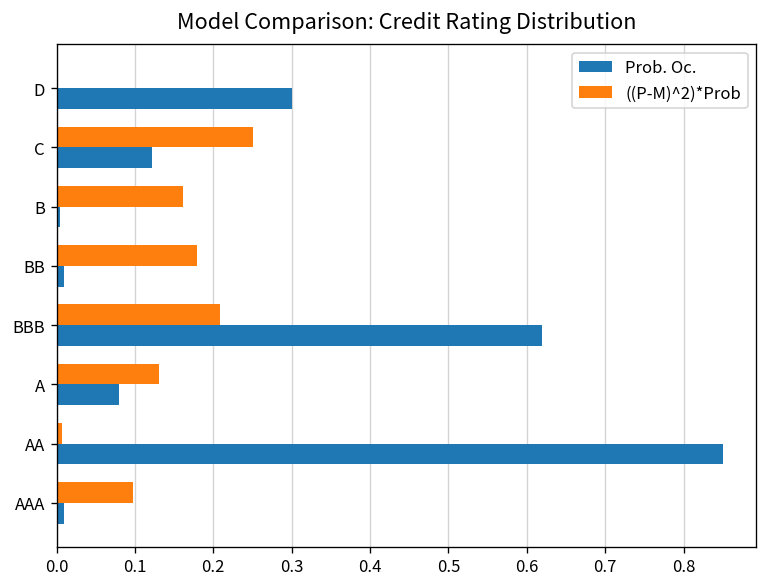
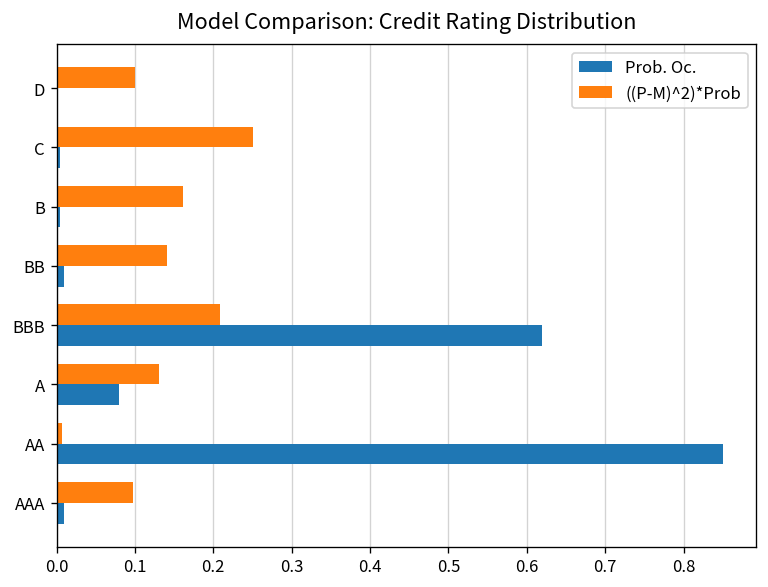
((P-M)^2)*Prob, D: 0.0 -> 0.1
Prob. Oc., D: 0.3 -> 0.0
Prob. Oc., C: 0.12 -> 0.01
((P-M)^2)*Prob, BB: 0.18 -> 0.14
